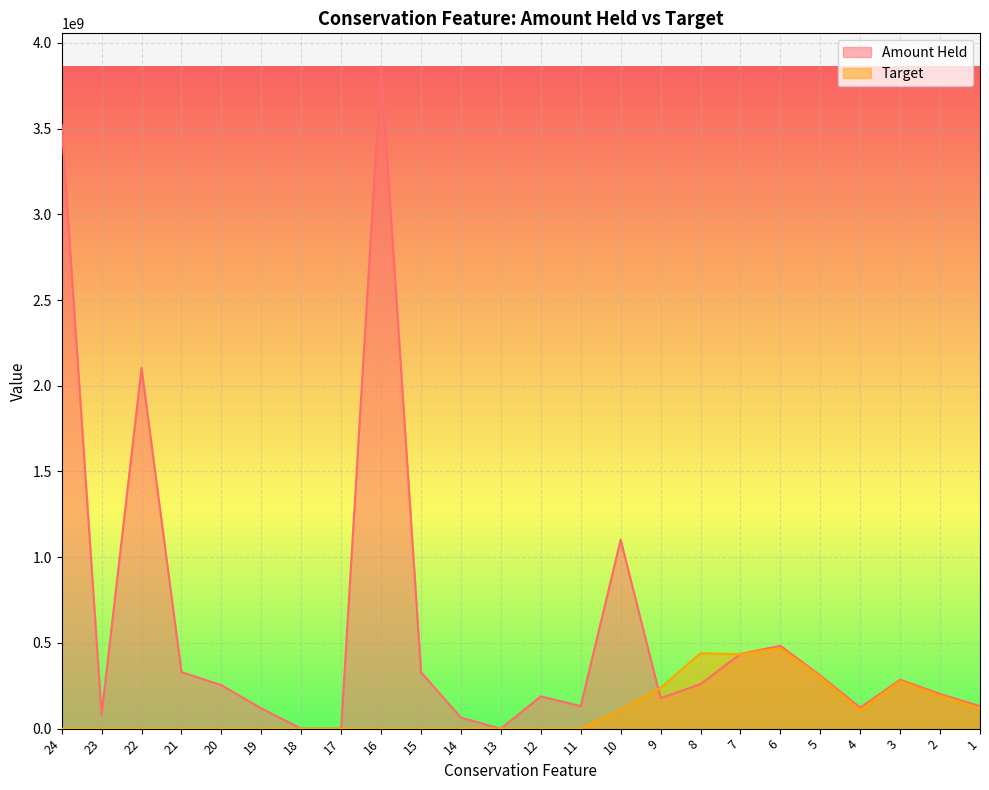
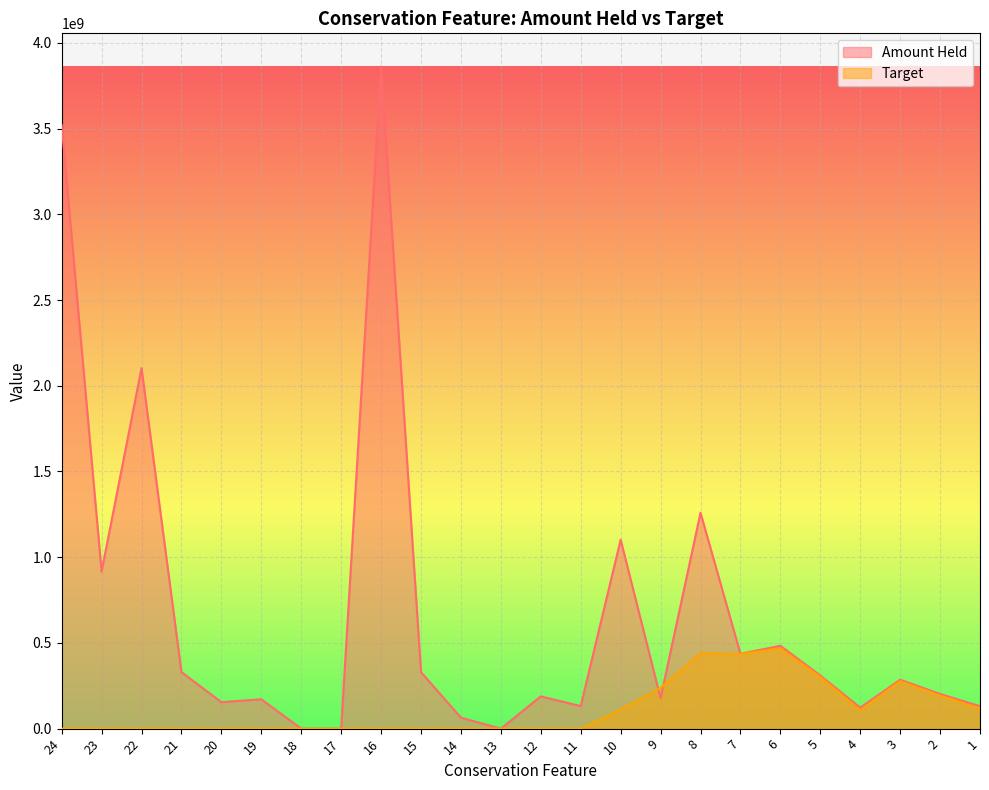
Amount Held, 23: 80000000 -> 920000000
Amount Held, 20: 250000000 -> 150000000
Amount Held, 19: 120000000 -> 170000000
Amount Held, 8: 260000000 -> 1260000000
